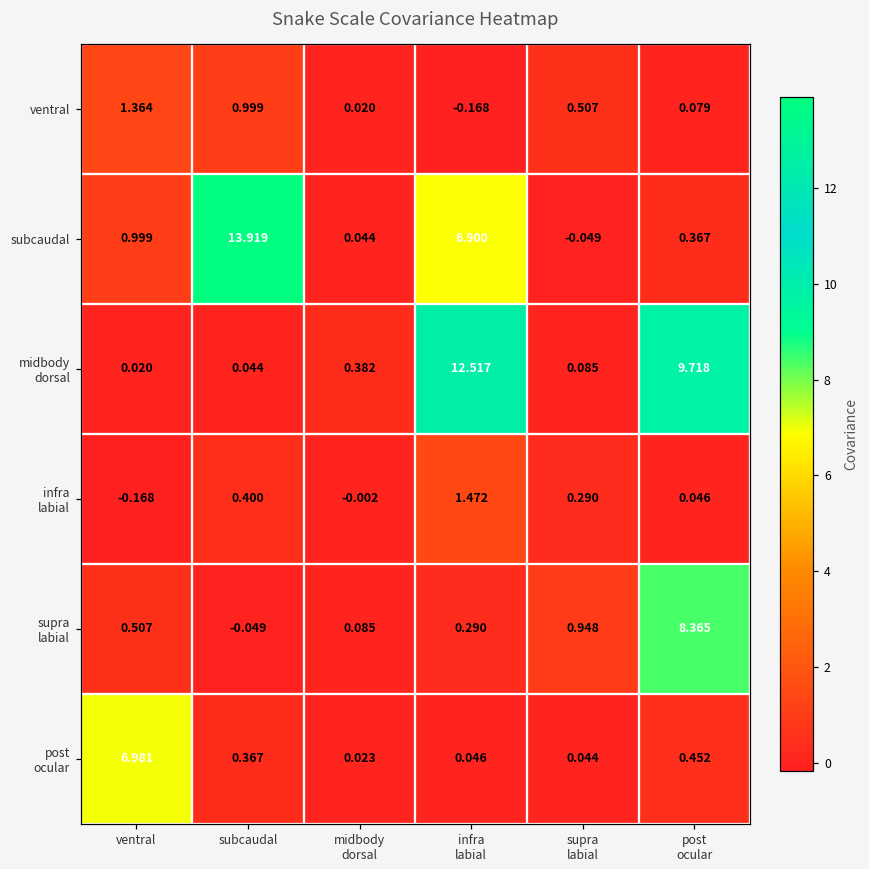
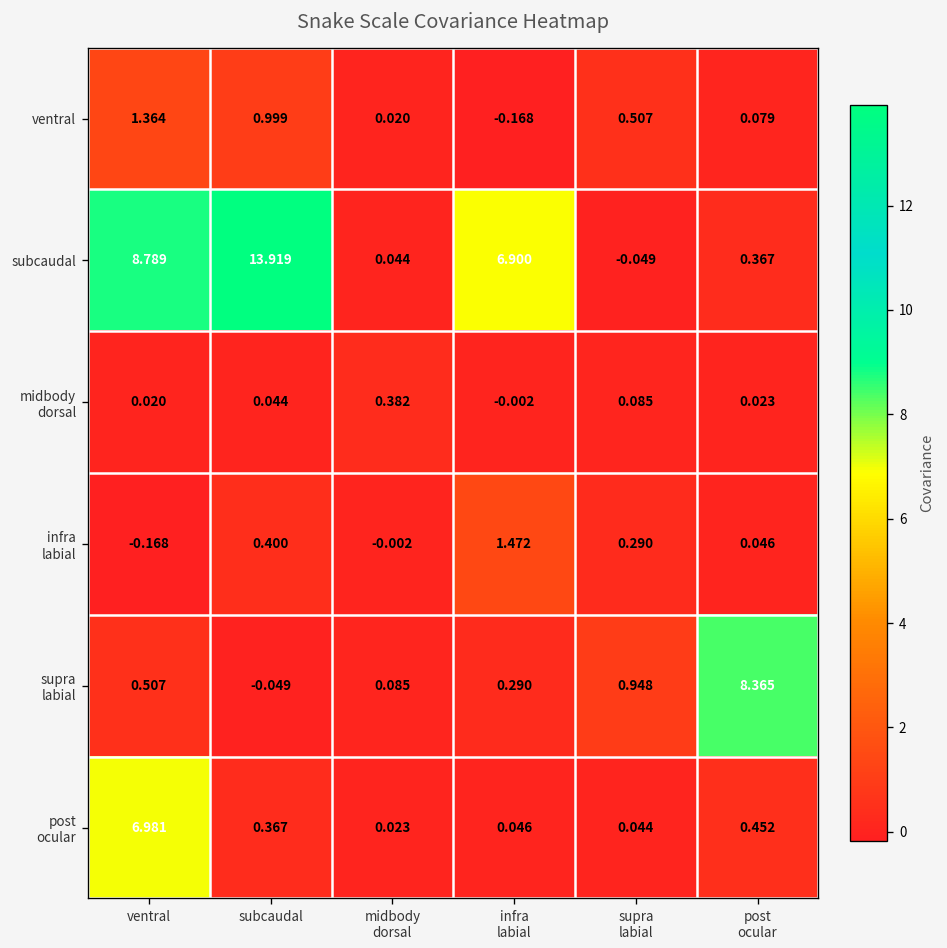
subcaudal, ventral: 0.999 -> 8.789
midbody dorsal, infra labial: 12.517 -> -0.002
midbody dorsal, post ocular: 9.718 -> 0.023
